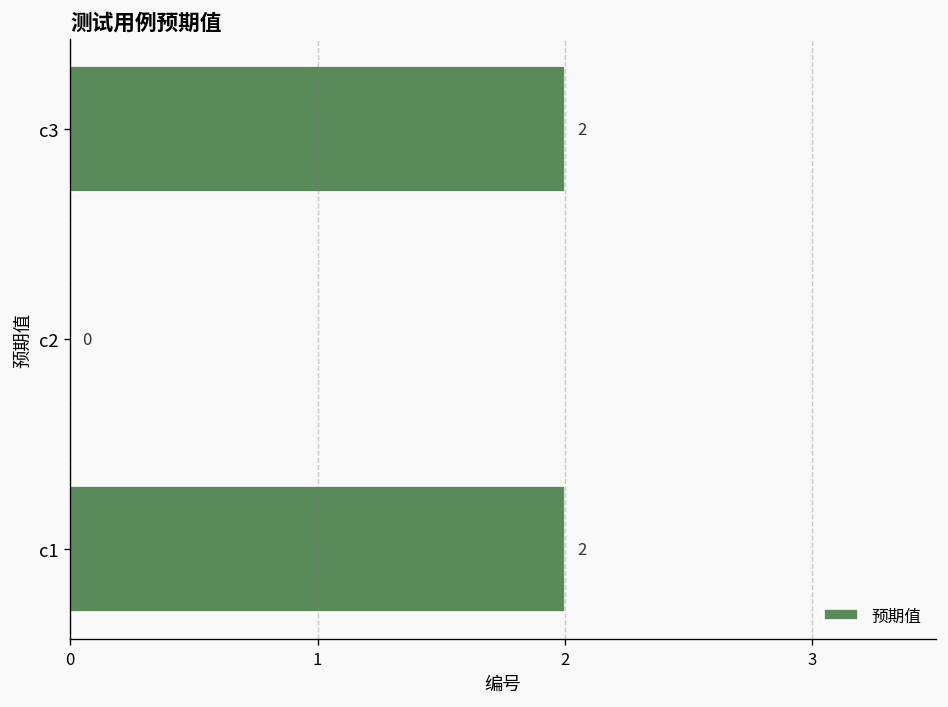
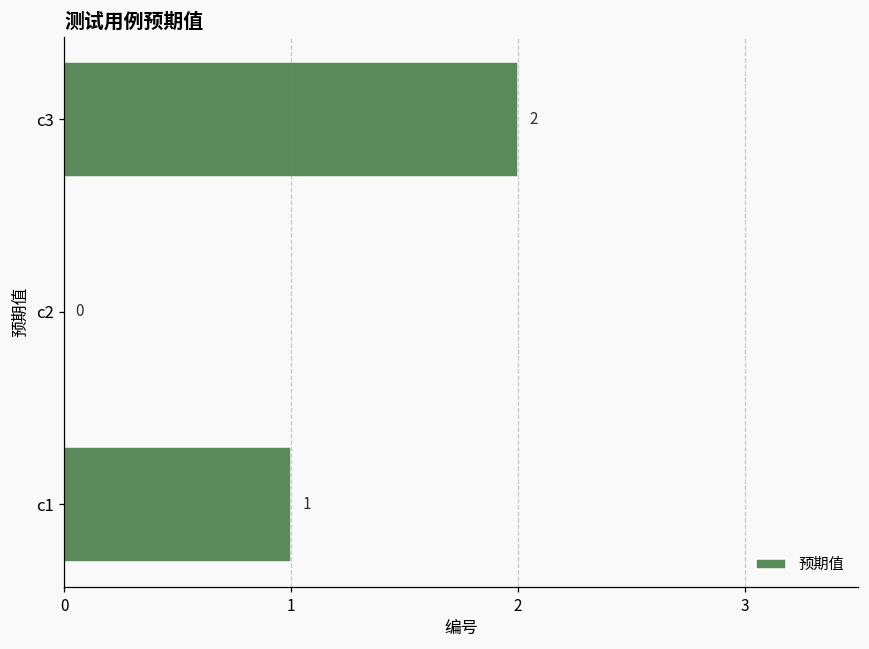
c1: 2 -> 1
